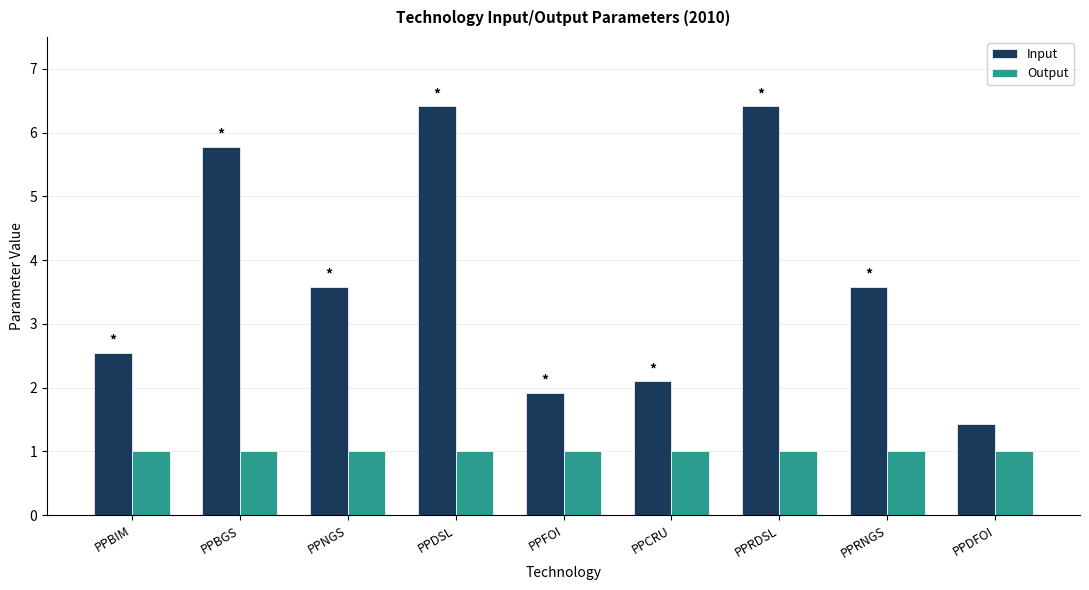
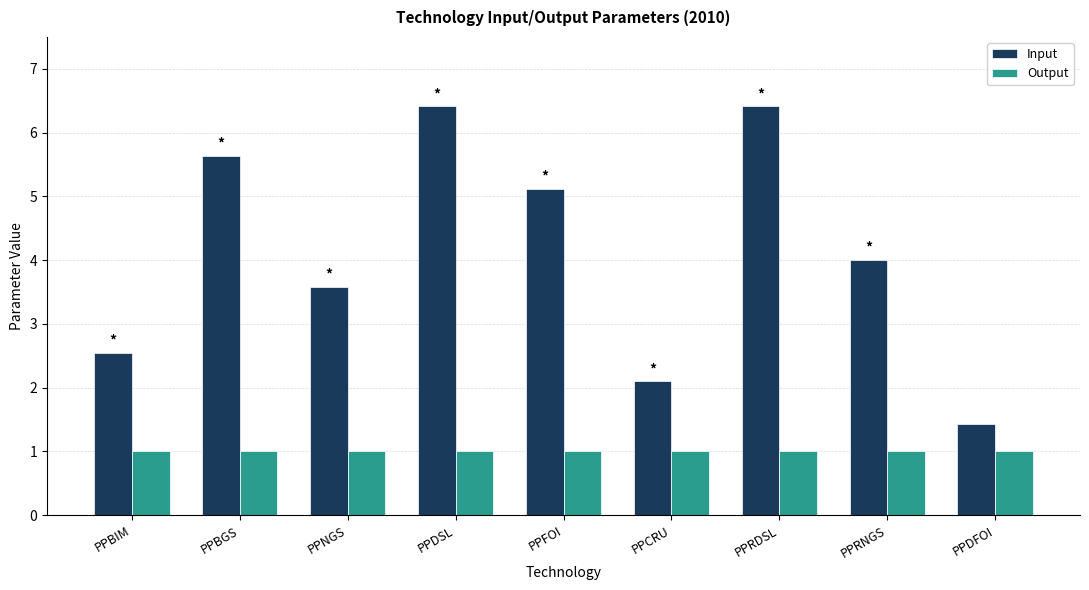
Input, PPBGS: 5.8 -> 5.6
Input, PPFOI: 1.9 -> 5.1
Input, PPRNGS: 3.6 -> 4.0
